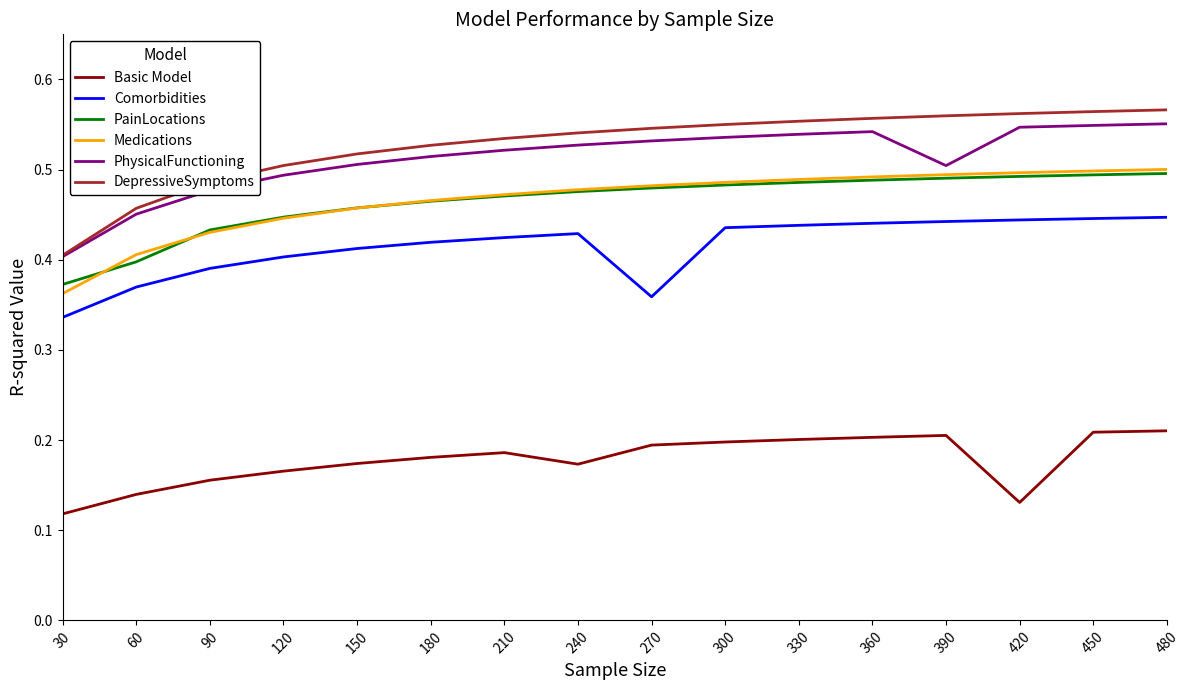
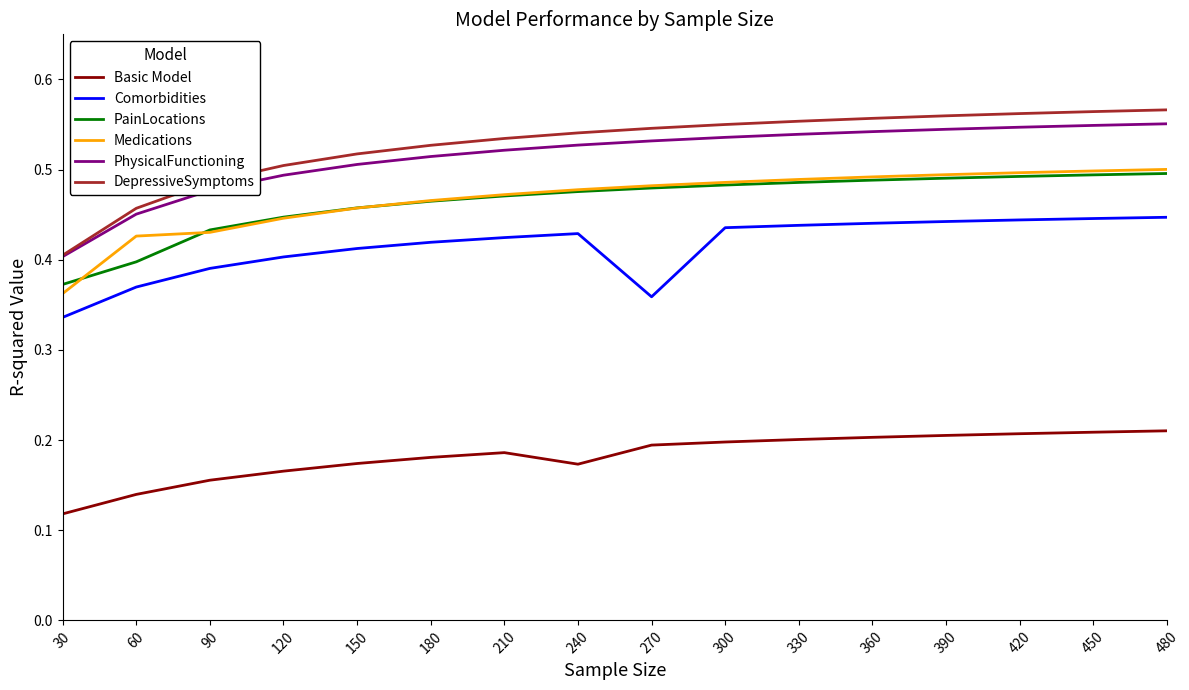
Medications, 60: 0.41 -> 0.43
PhysicalFunctioning, 390: 0.50 -> 0.54
Basic Model, 420: 0.13 -> 0.21
